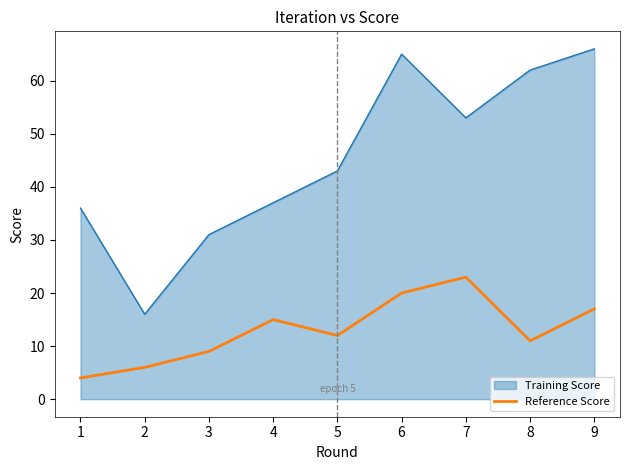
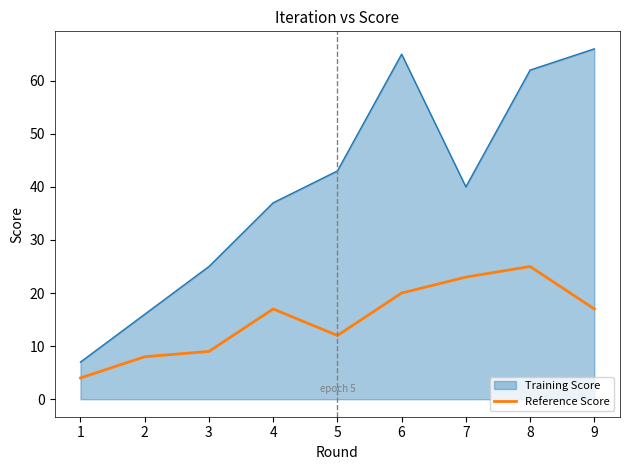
Training Score, 1: 36 -> 7
Reference Score, 2: 6 -> 8
Training Score, 3: 31 -> 25
Reference Score, 4: 15 -> 17
Training Score, 7: 53 -> 40
Reference Score, 8: 11 -> 25
